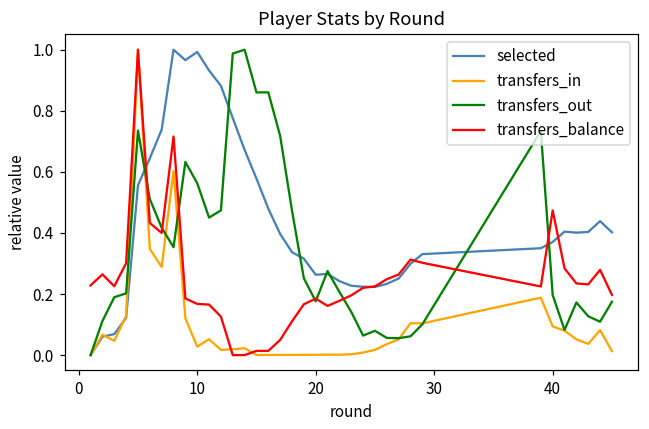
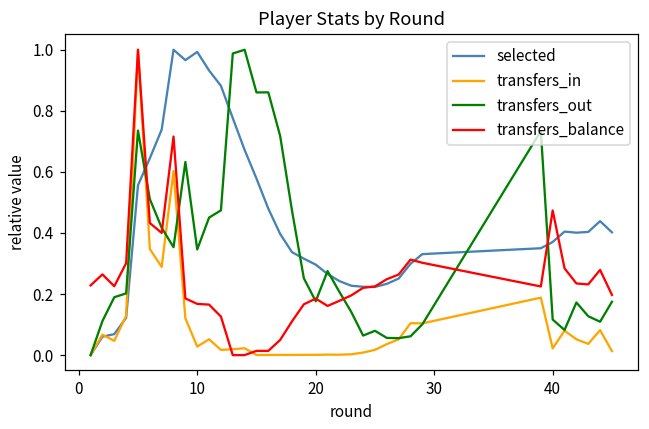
transfers_out, 10: 0.56 -> 0.35
selected, 20: 0.26 -> 0.30
transfers_in, 40: 0.09 -> 0.02
transfers_out, 40: 0.20 -> 0.12
